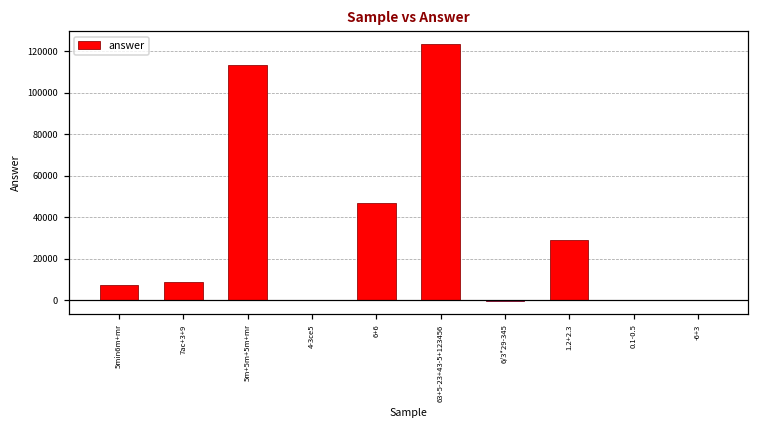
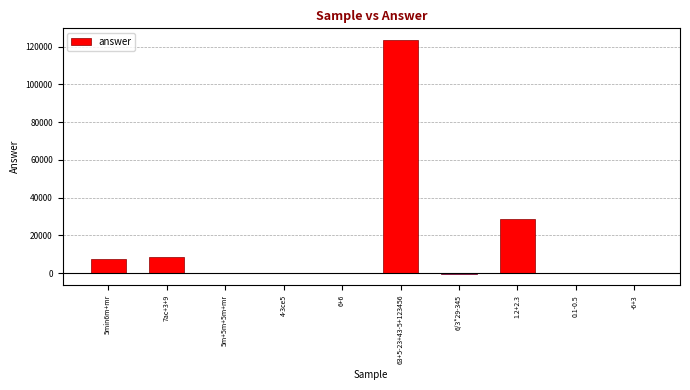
5m+5m+5m+mr: 113000 -> 0
6+6: 47000 -> 0
